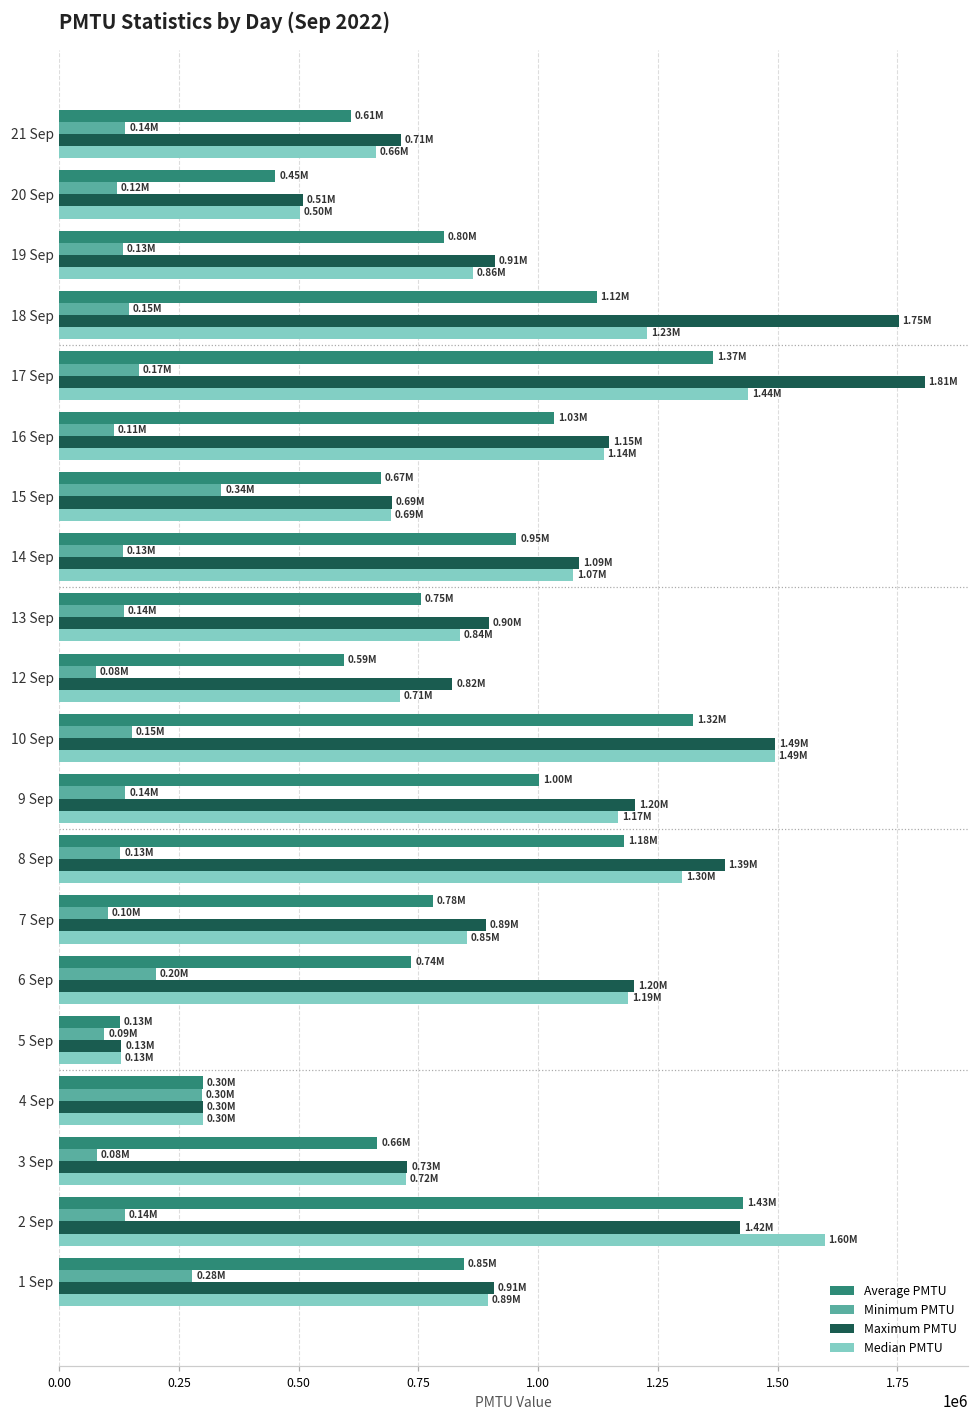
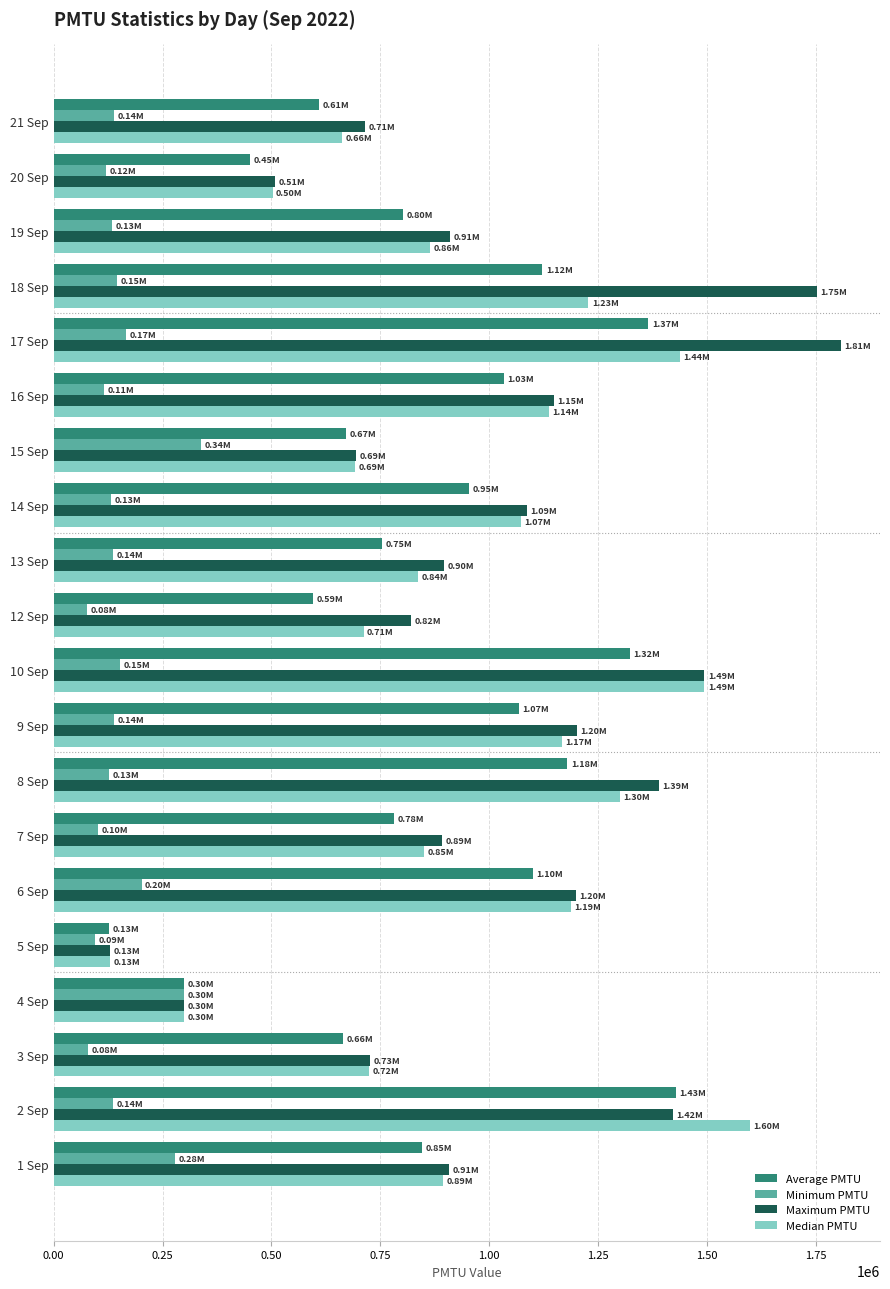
Average PMTU, 9 Sep: 1.00M -> 1.07M
Average PMTU, 6 Sep: 0.74M -> 1.10M
